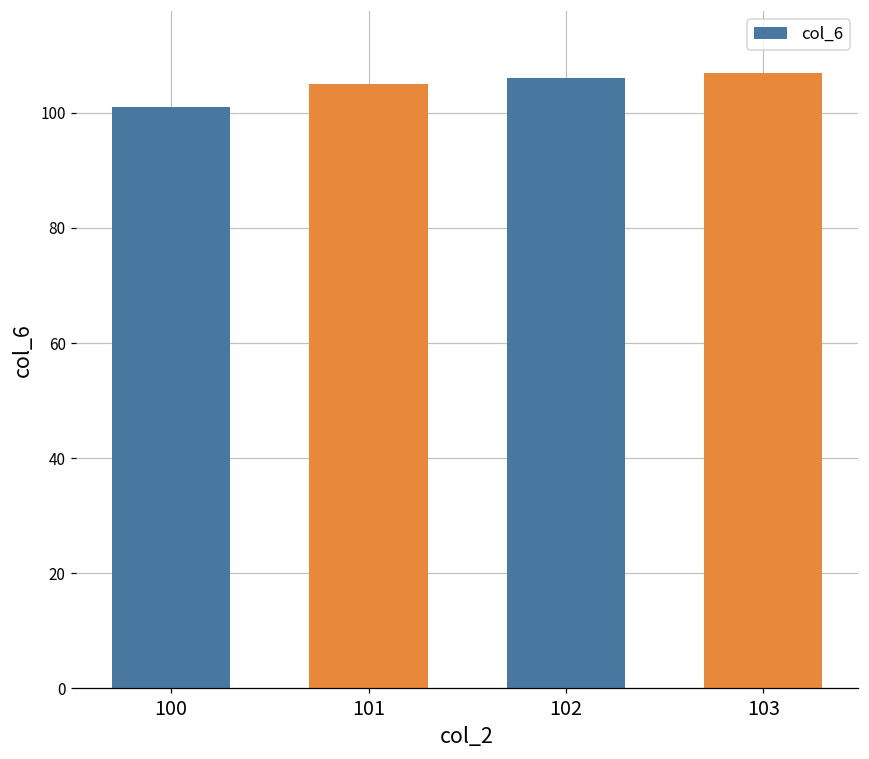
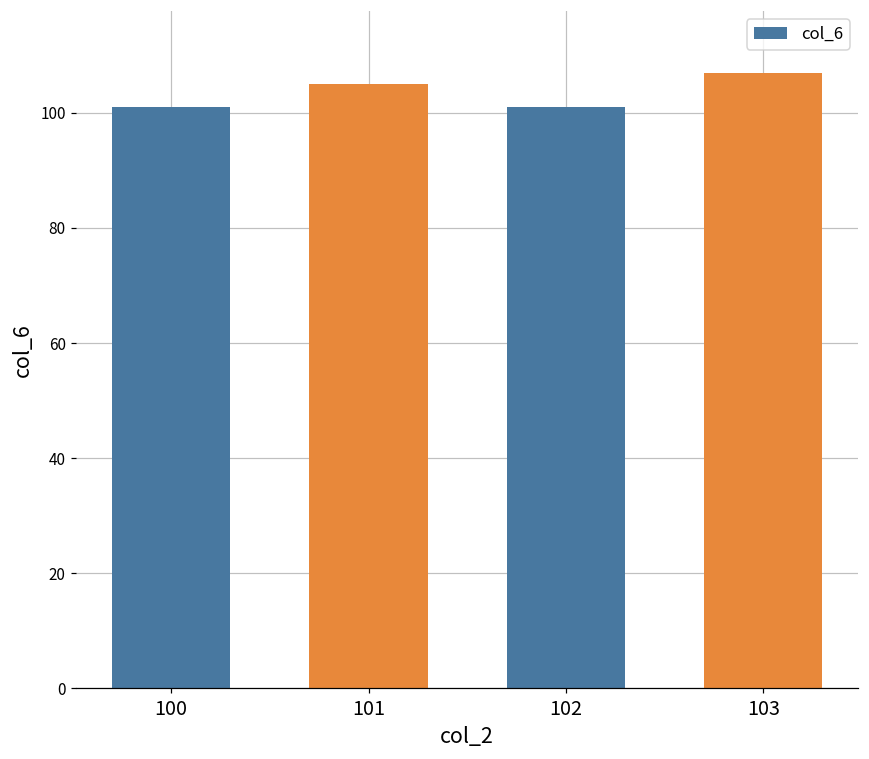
102: 106 -> 101
